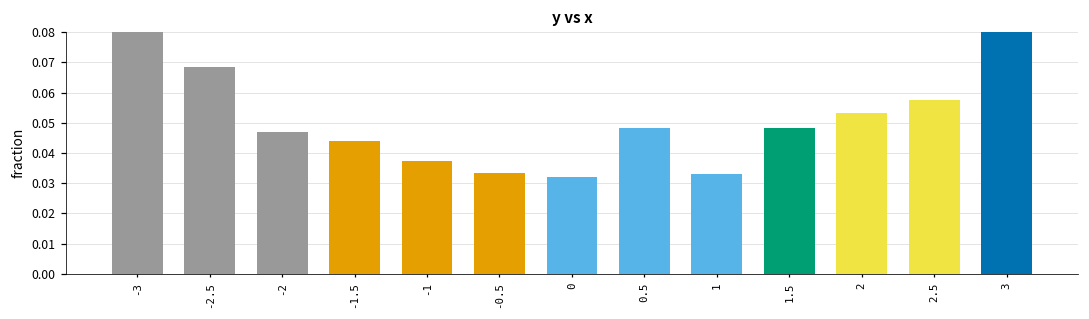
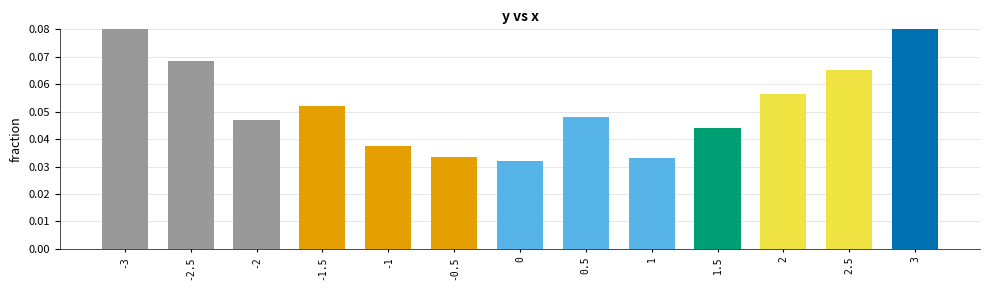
-1.5: 0.044 -> 0.052
1.5: 0.048 -> 0.044
2: 0.053 -> 0.057
2.5: 0.058 -> 0.065
